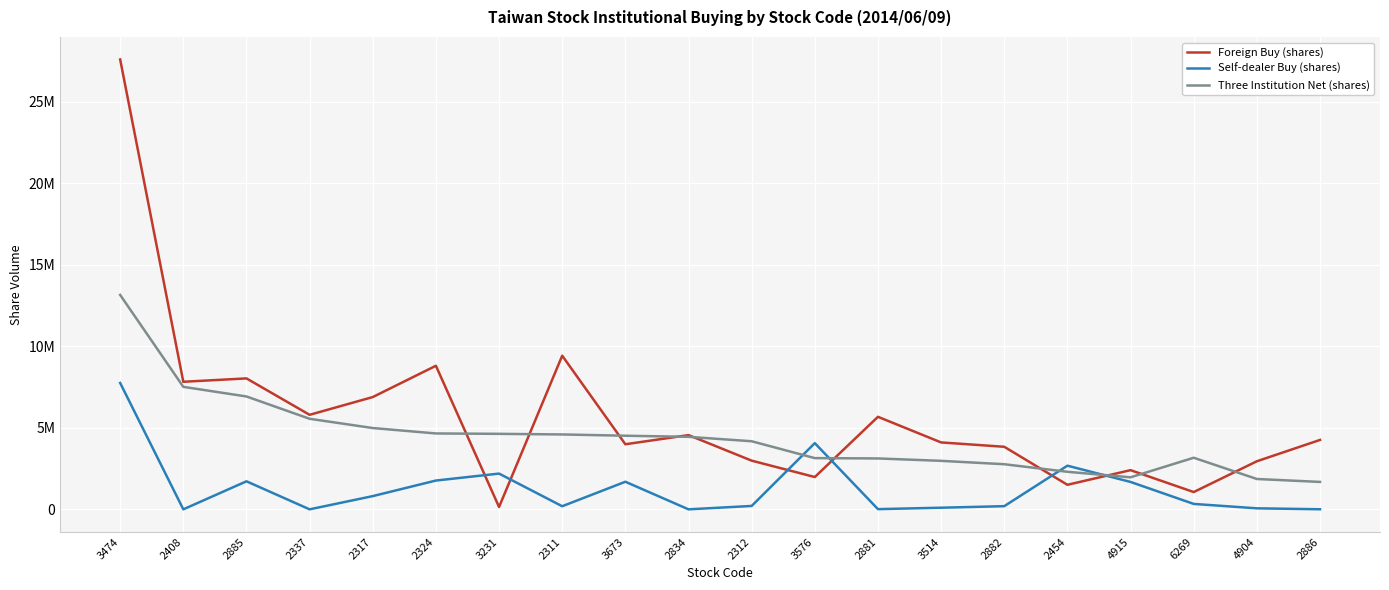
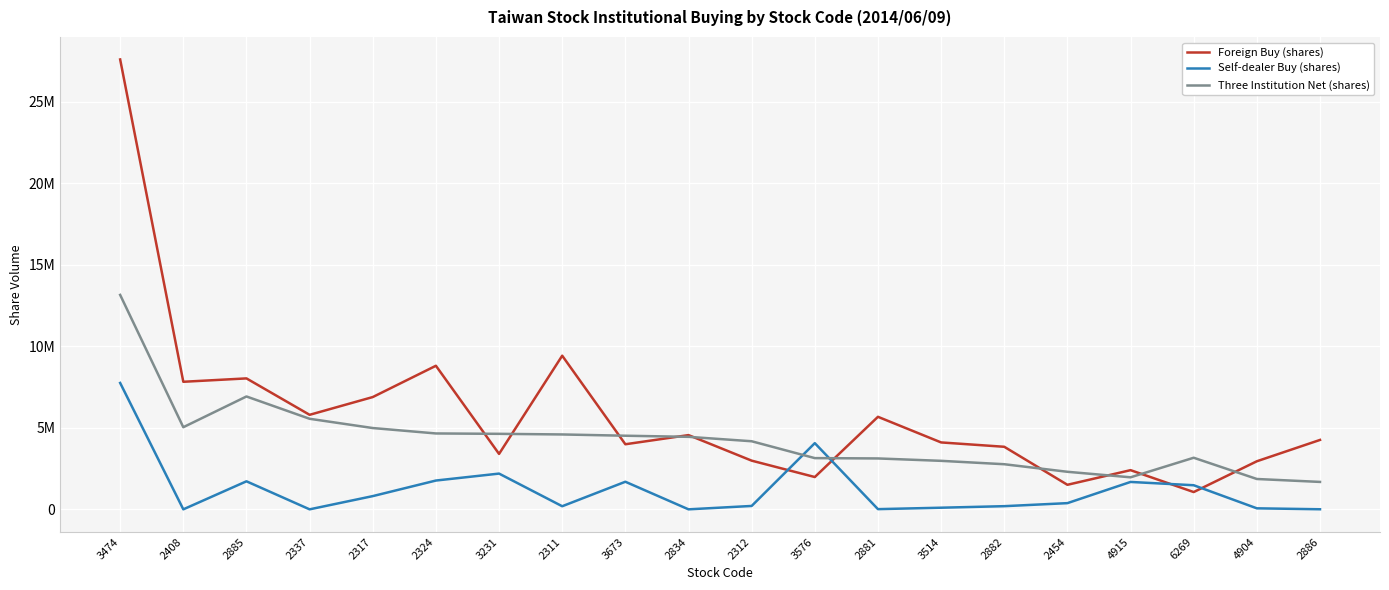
Three Institution Net (shares), 2408: 7500000 -> 5000000
Foreign Buy (shares), 3231: 100000 -> 3400000
Self-dealer Buy (shares), 2454: 2700000 -> 400000
Self-dealer Buy (shares), 6269: 300000 -> 1500000
